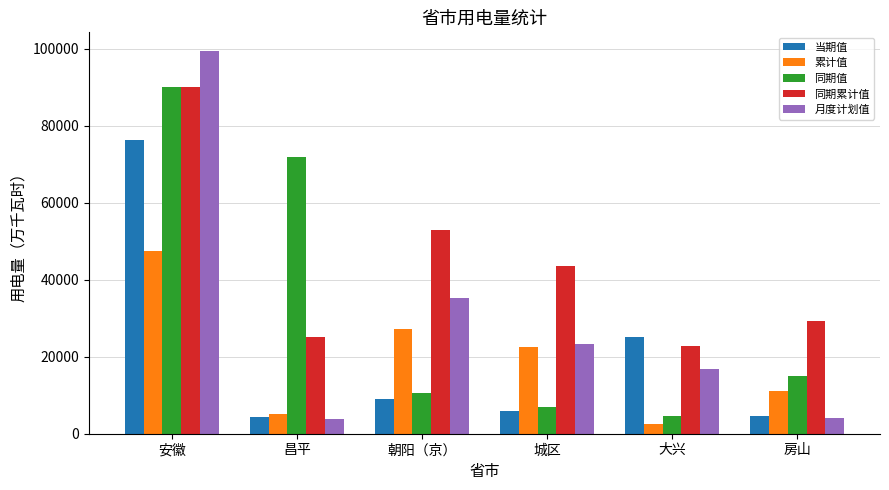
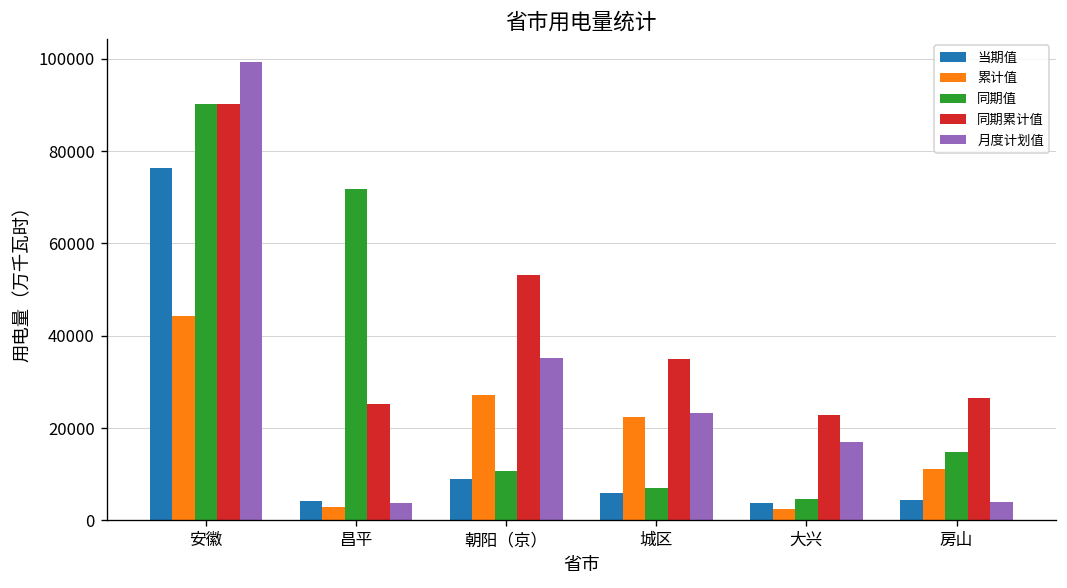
累计值, 安徽: 48000 -> 44000
累计值, 昌平: 5000 -> 3000
同期累计值, 城区: 44000 -> 35000
当期值, 大兴: 25000 -> 4000
同期累计值, 房山: 29000 -> 27000
